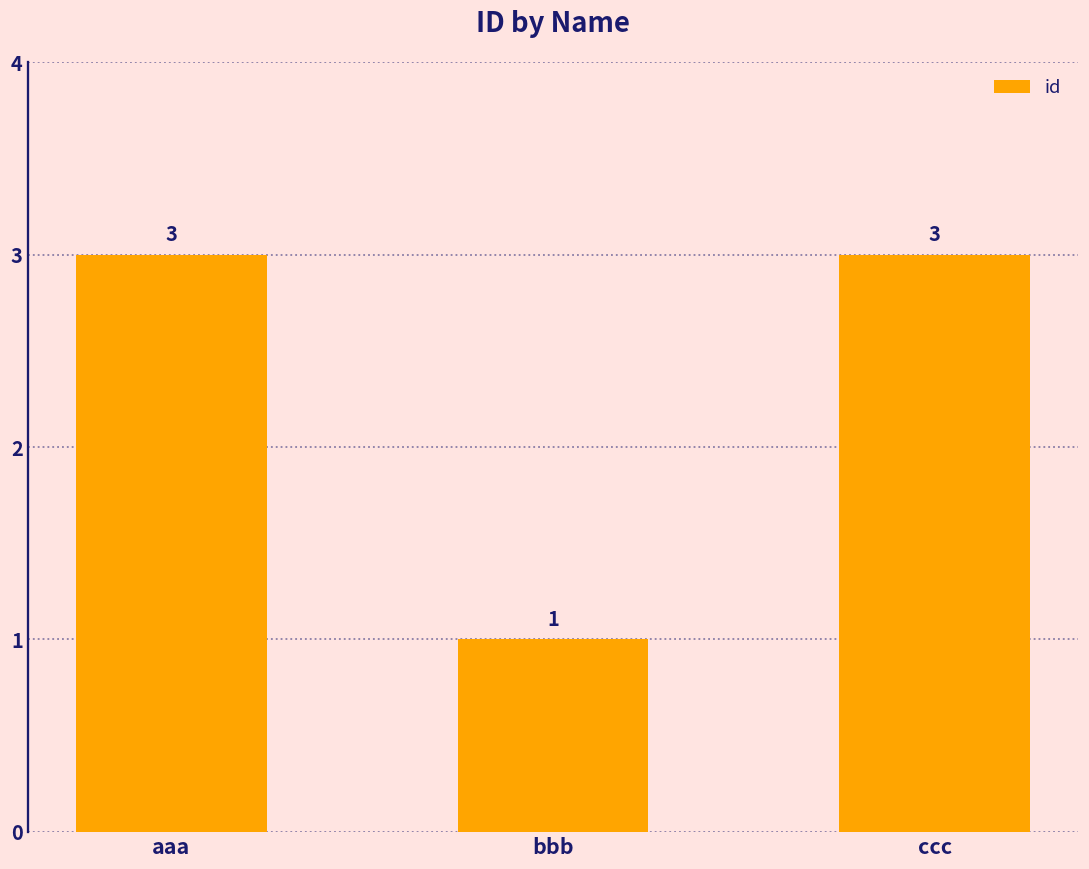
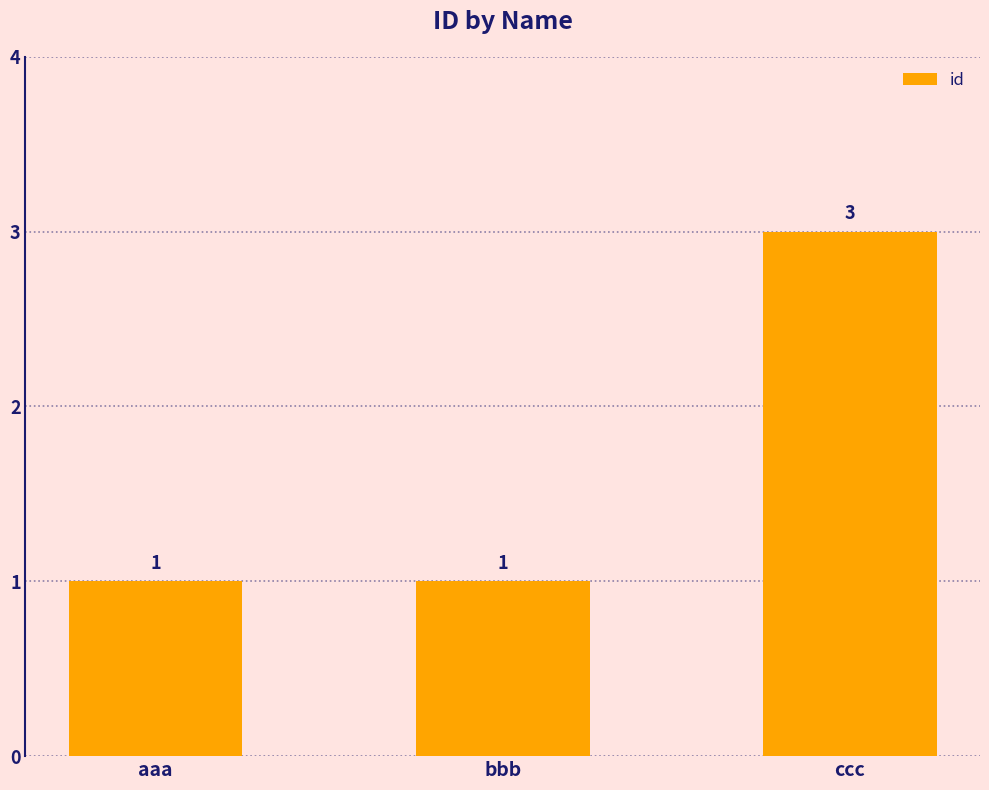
aaa: 3 -> 1
